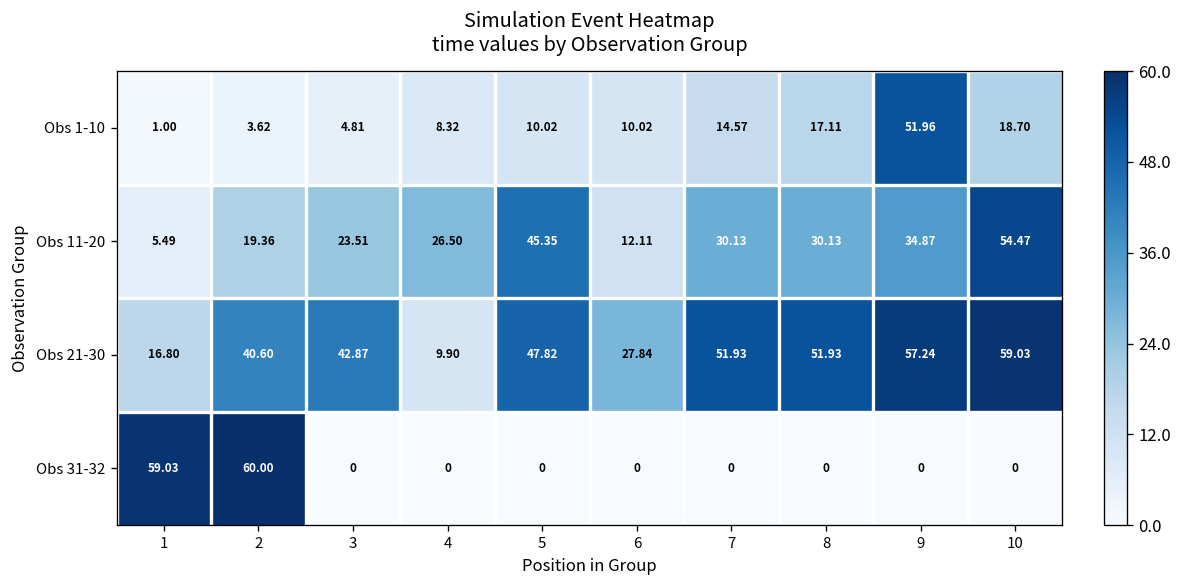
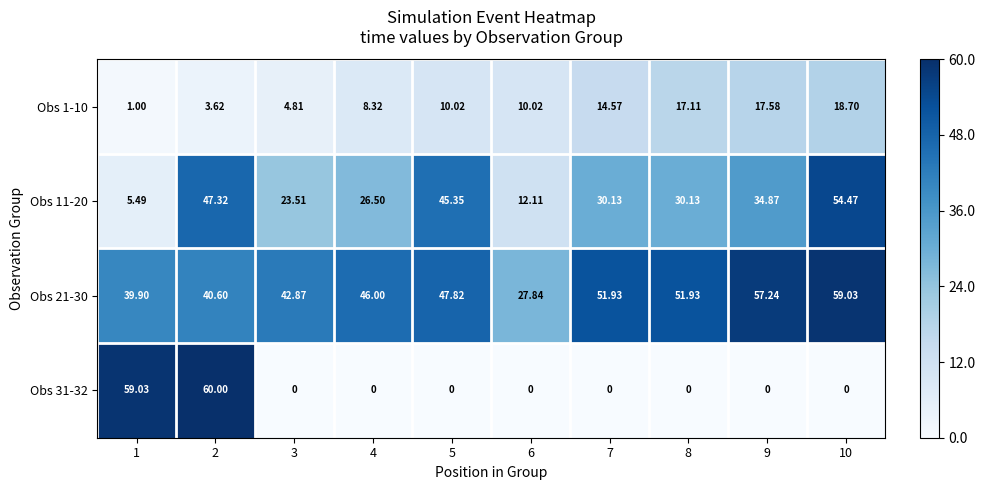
Obs 1-10, 9: 51.96 -> 17.58
Obs 11-20, 2: 19.36 -> 47.32
Obs 21-30, 1: 16.80 -> 39.90
Obs 21-30, 4: 9.90 -> 46.00
